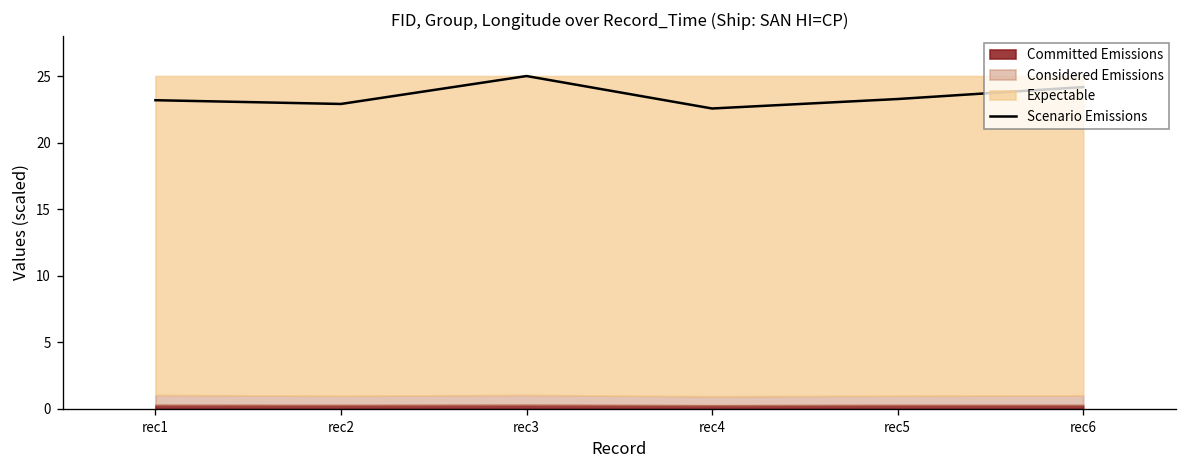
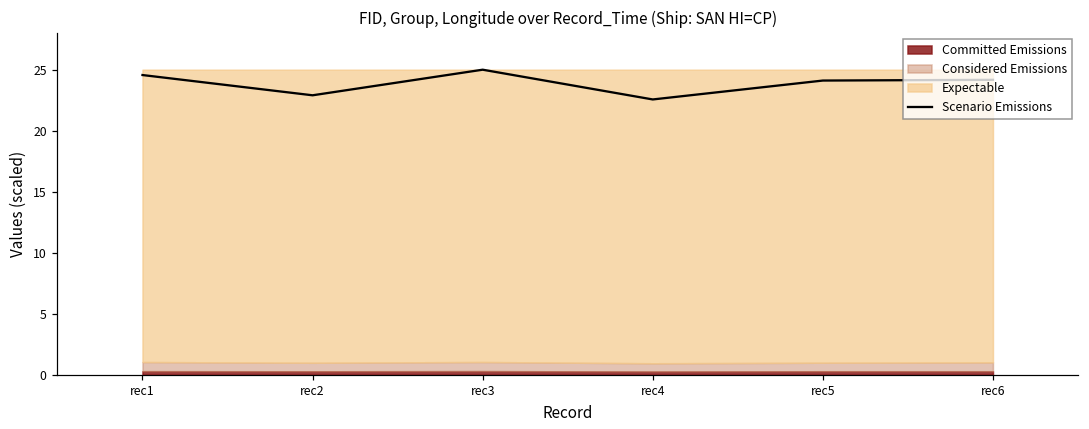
Scenario Emissions, rec1: 23.2 -> 24.6
Scenario Emissions, rec5: 23.3 -> 24.1
